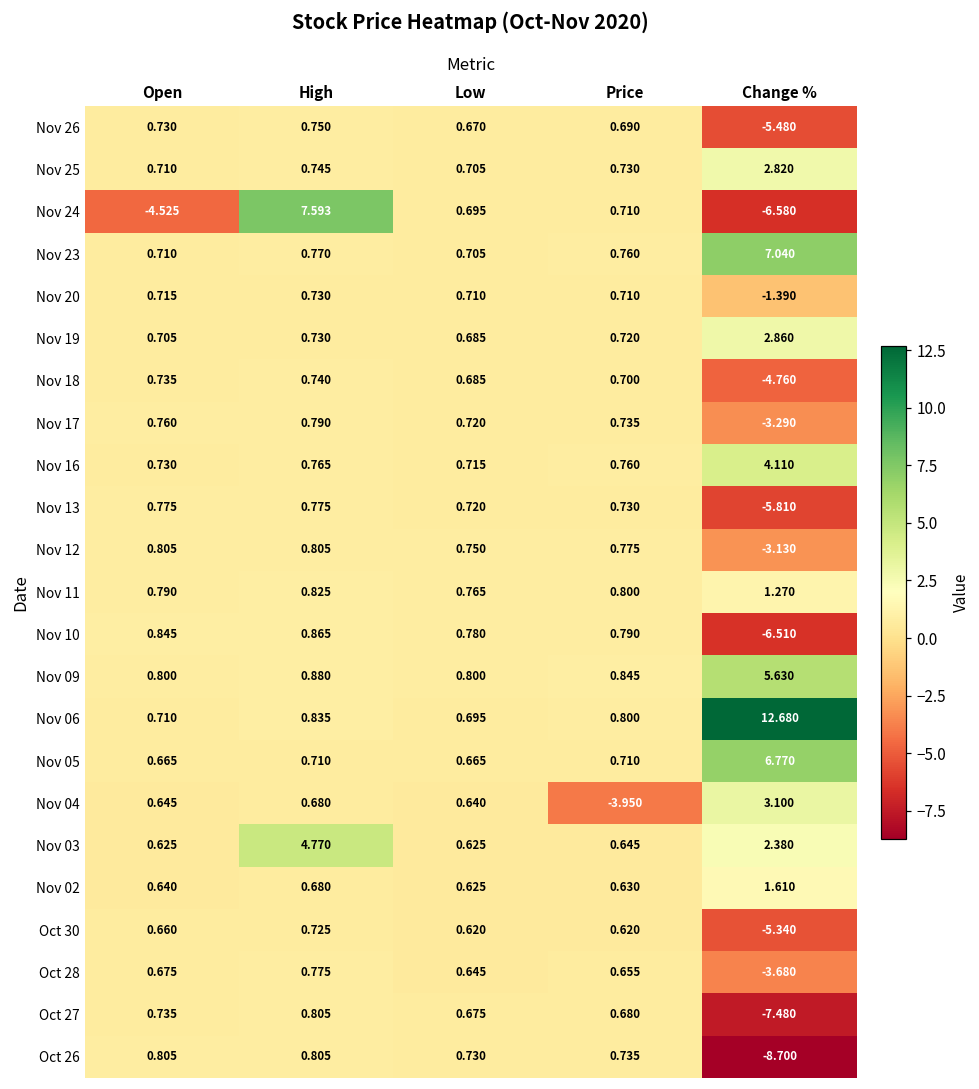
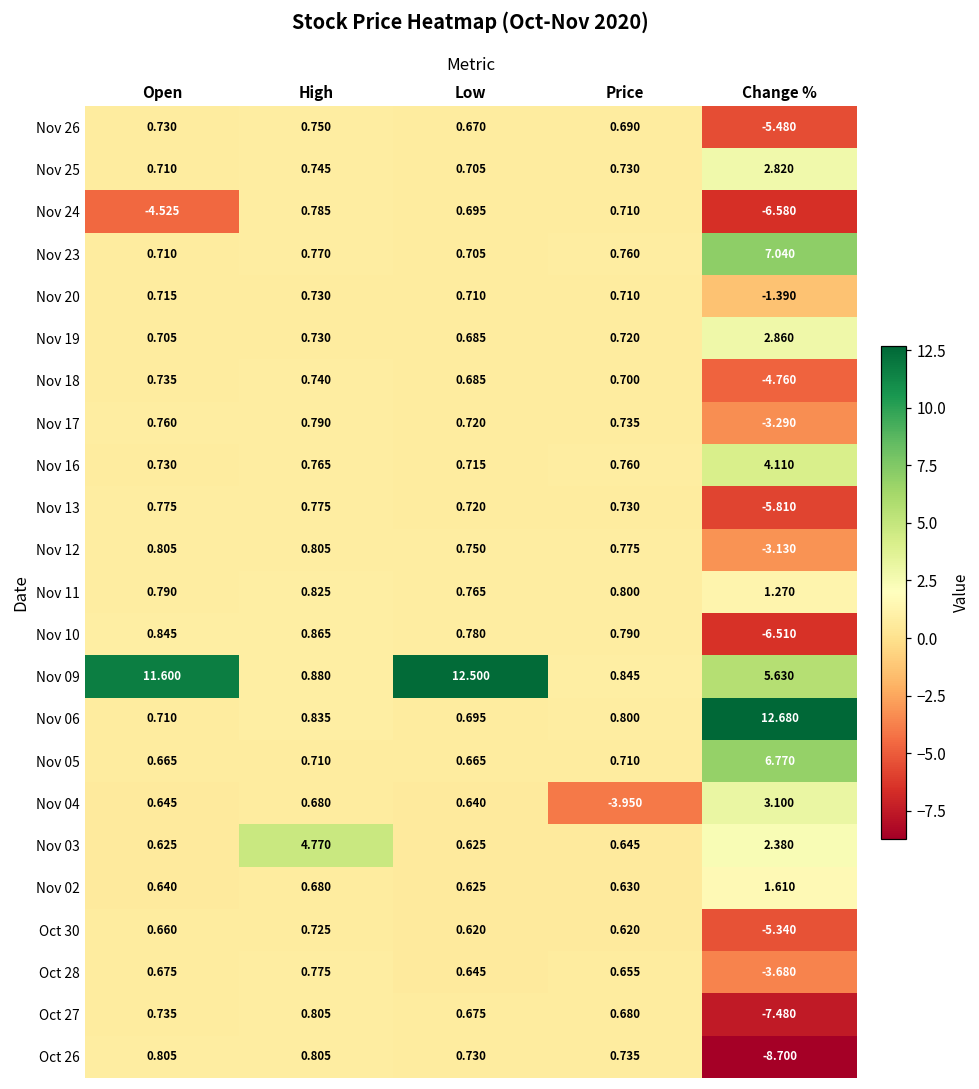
Nov 24, High: 7.593 -> 0.785
Nov 09, Open: 0.800 -> 11.600
Nov 09, Low: 0.800 -> 12.500
